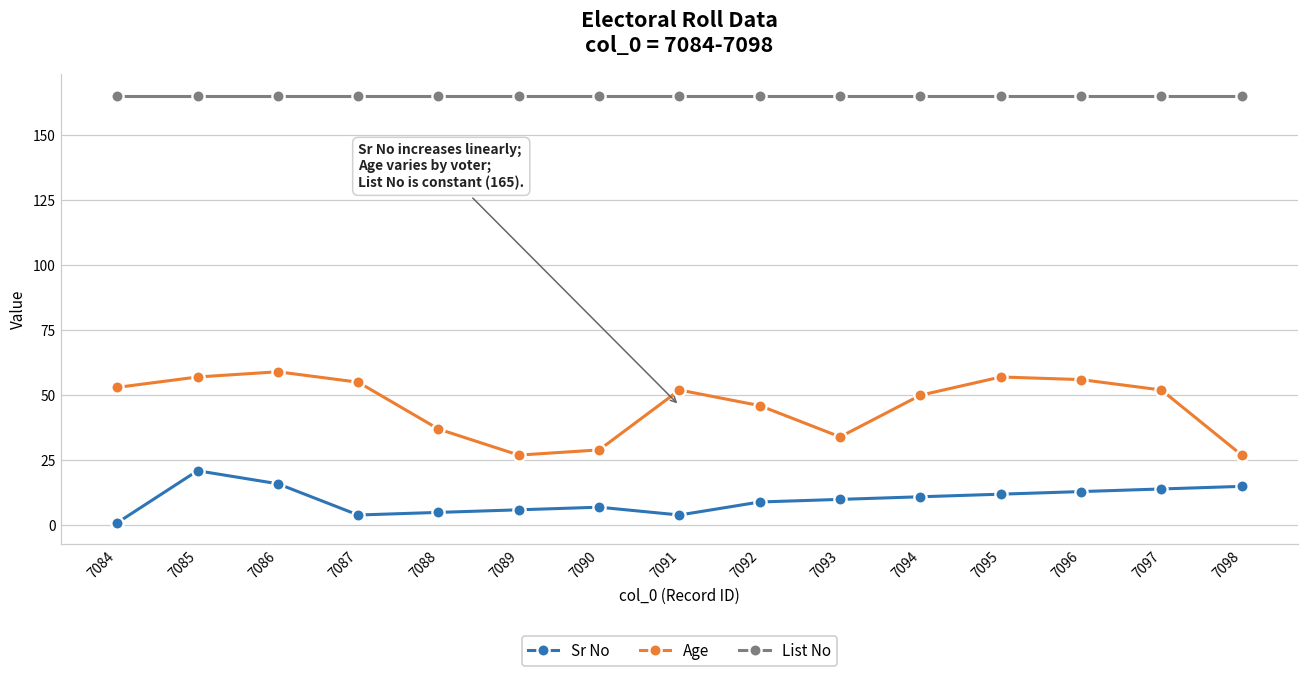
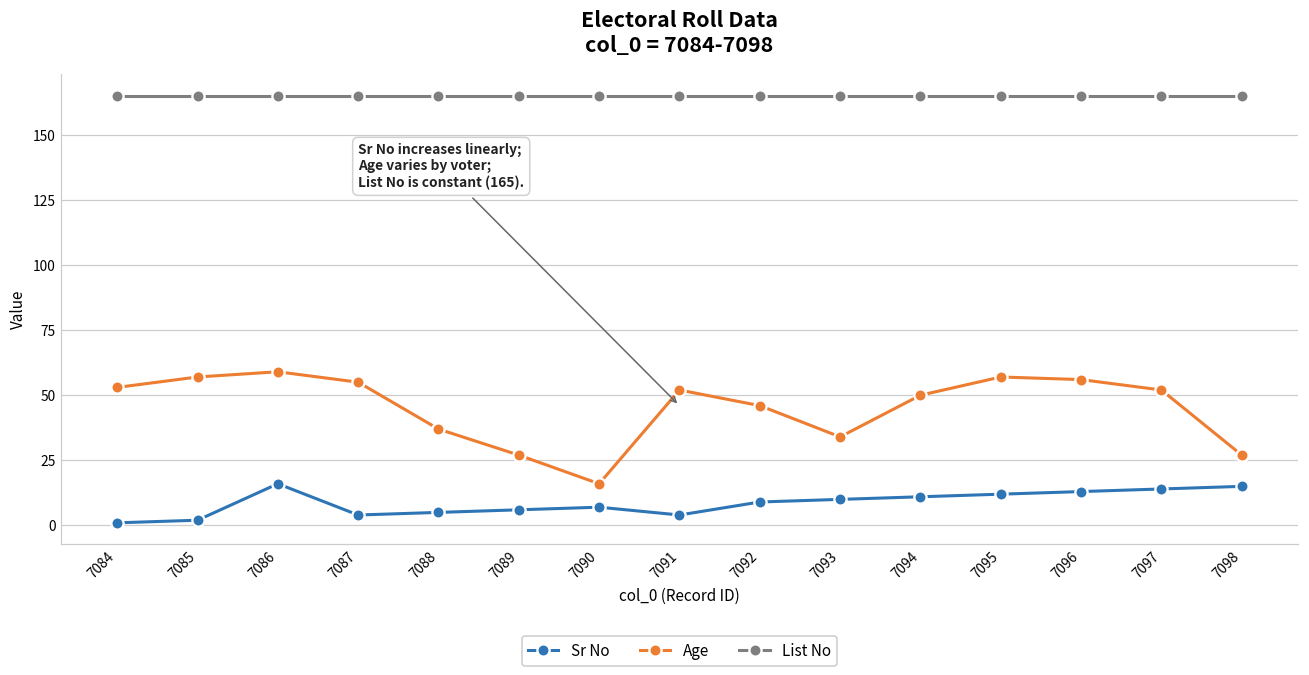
Sr No, 7085: 21 -> 2
Age, 7090: 29 -> 16
